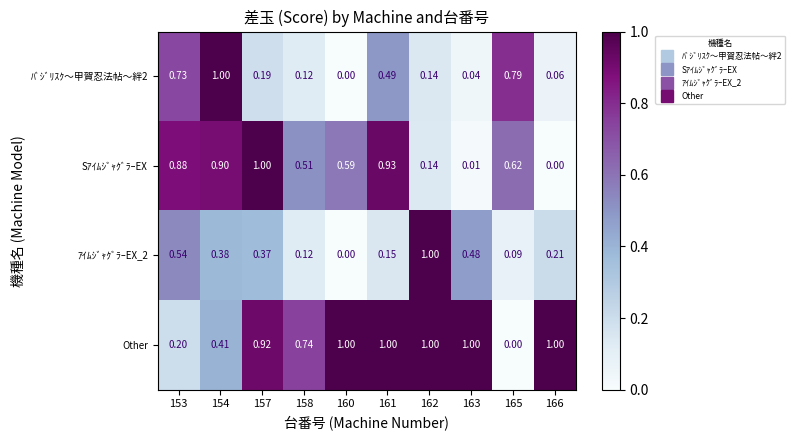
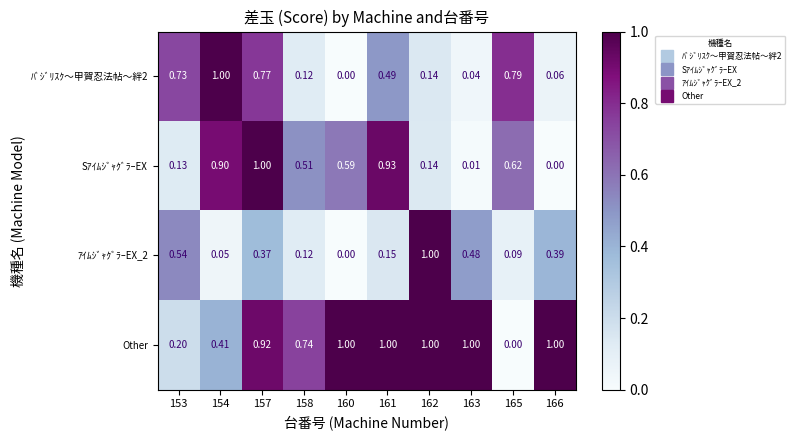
ﾊﾞｼﾞﾘｽｸ〜甲賀忍法帖〜絆2, 157: 0.19 -> 0.77
SｱｲﾑｼﾞｬｸﾞﾗｰEX, 153: 0.88 -> 0.13
ｱｲﾑｼﾞｬｸﾞﾗｰEX_2, 154: 0.38 -> 0.05
ｱｲﾑｼﾞｬｸﾞﾗｰEX_2, 166: 0.21 -> 0.39
